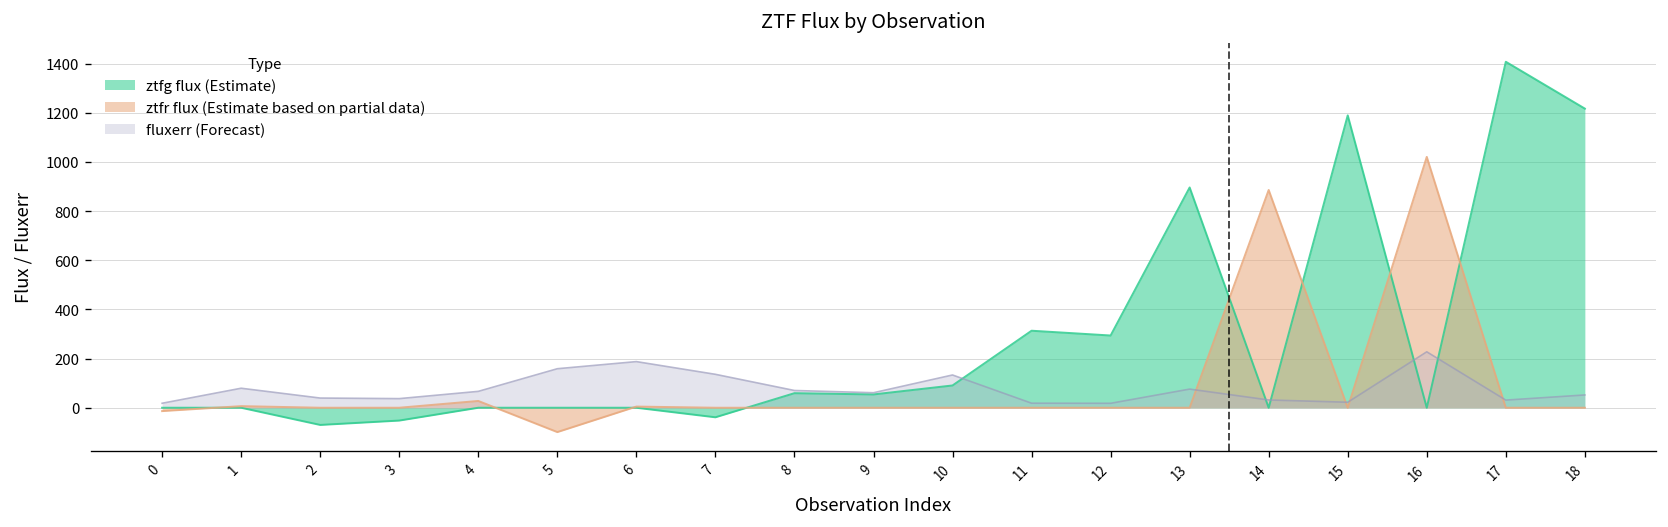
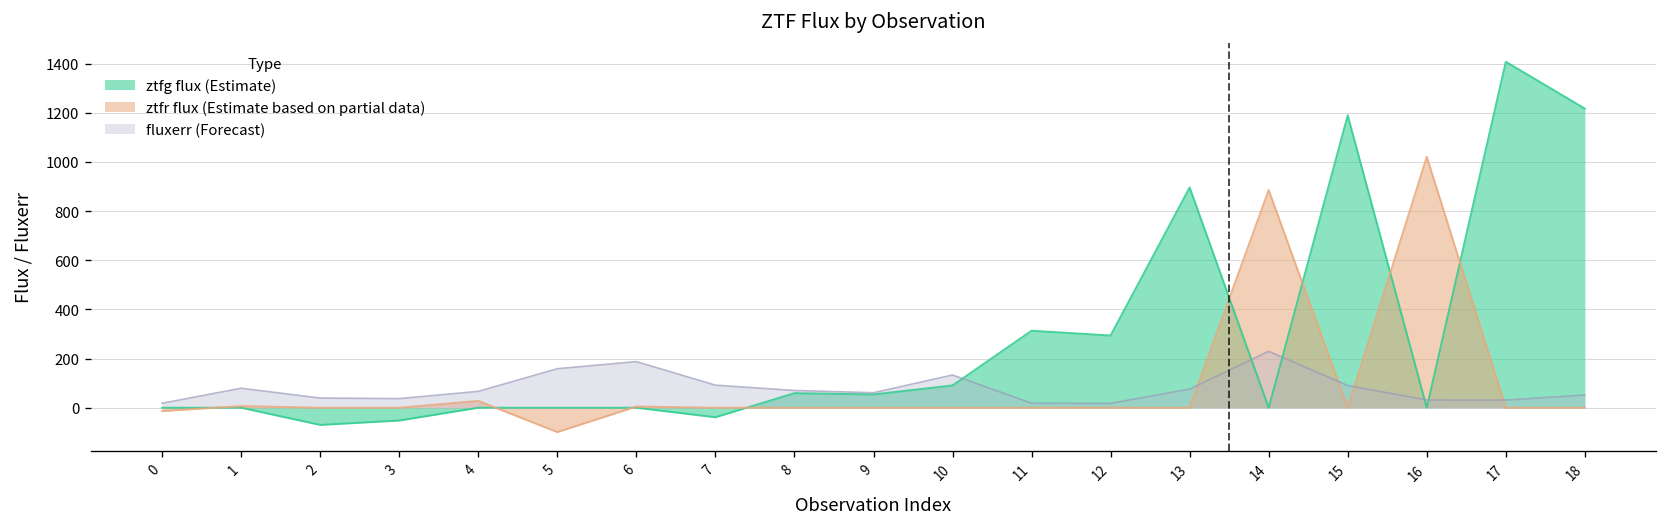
fluxerr (Forecast), 7: 140 -> 90
fluxerr (Forecast), 14: 30 -> 230
fluxerr (Forecast), 15: 20 -> 90
fluxerr (Forecast), 16: 230 -> 30
